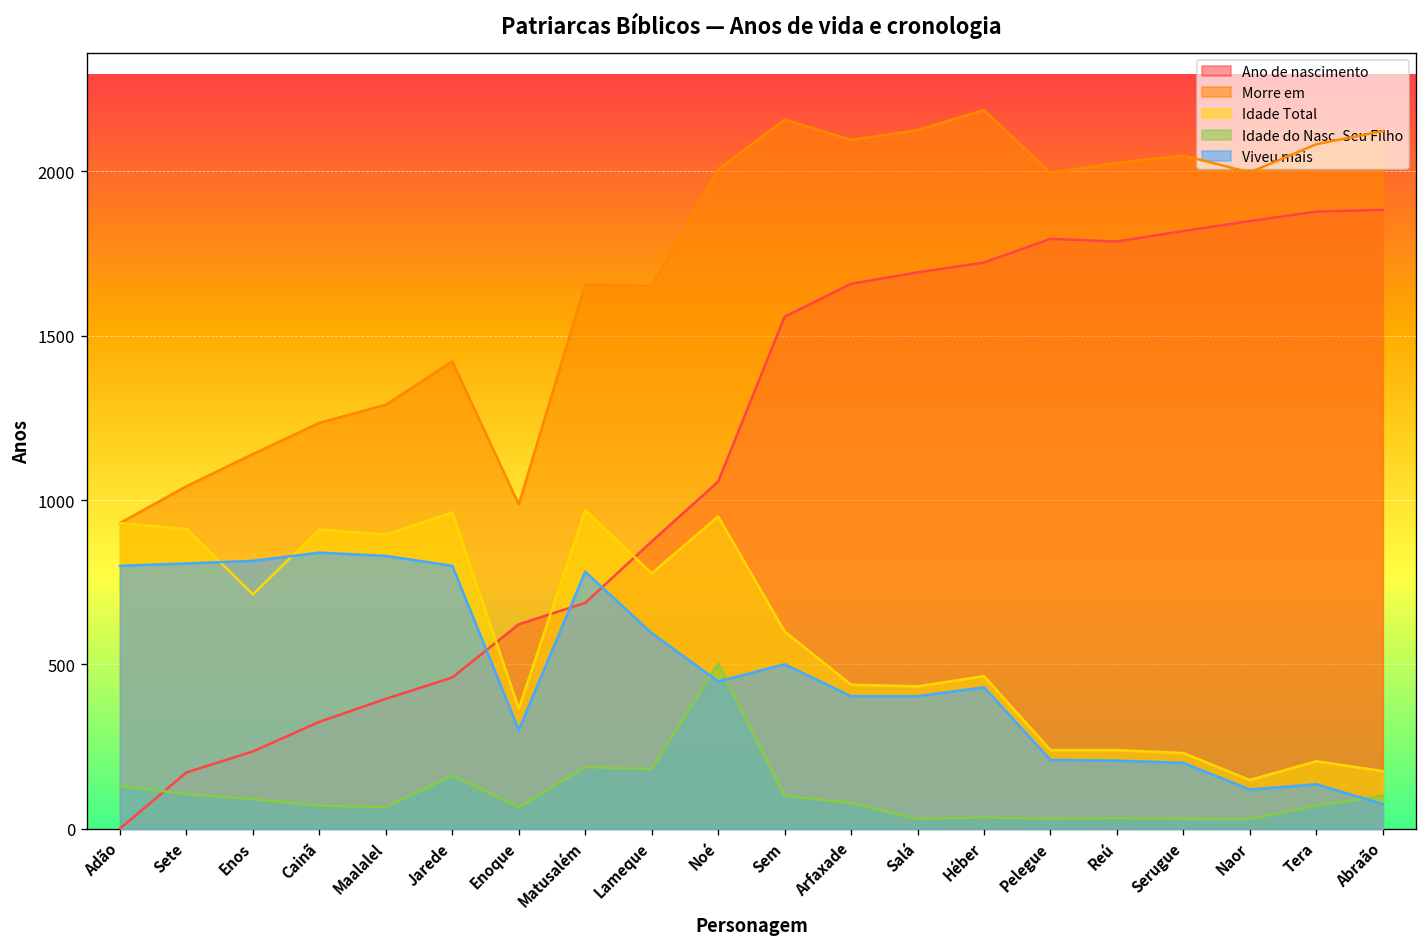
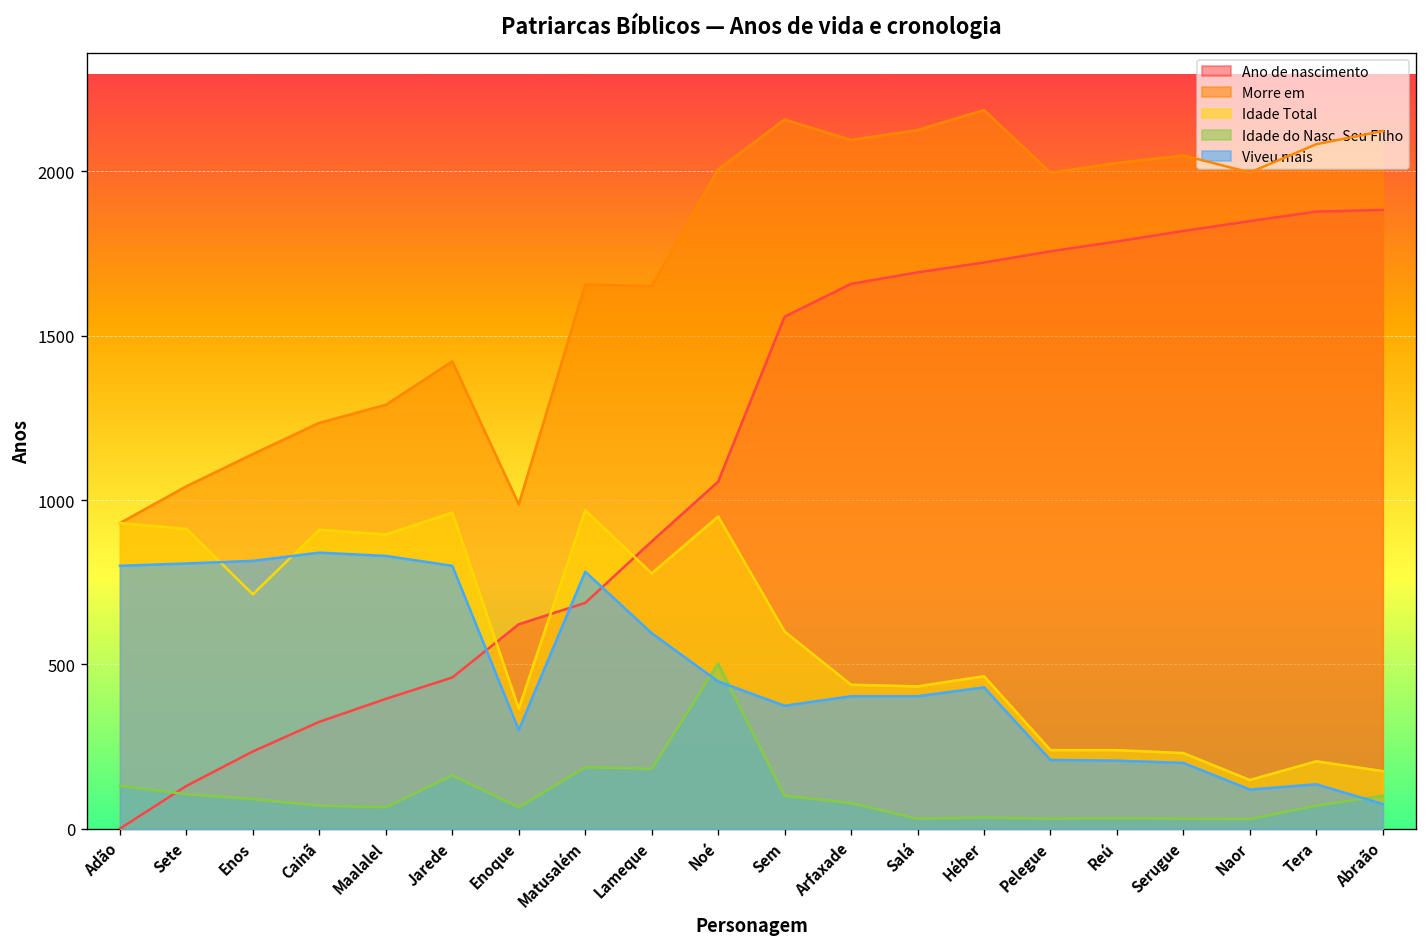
Ano de nascimento, Sete: 170 -> 130
Viveu mais, Sem: 500 -> 370
Ano de nascimento, Pelegue: 1800 -> 1760
